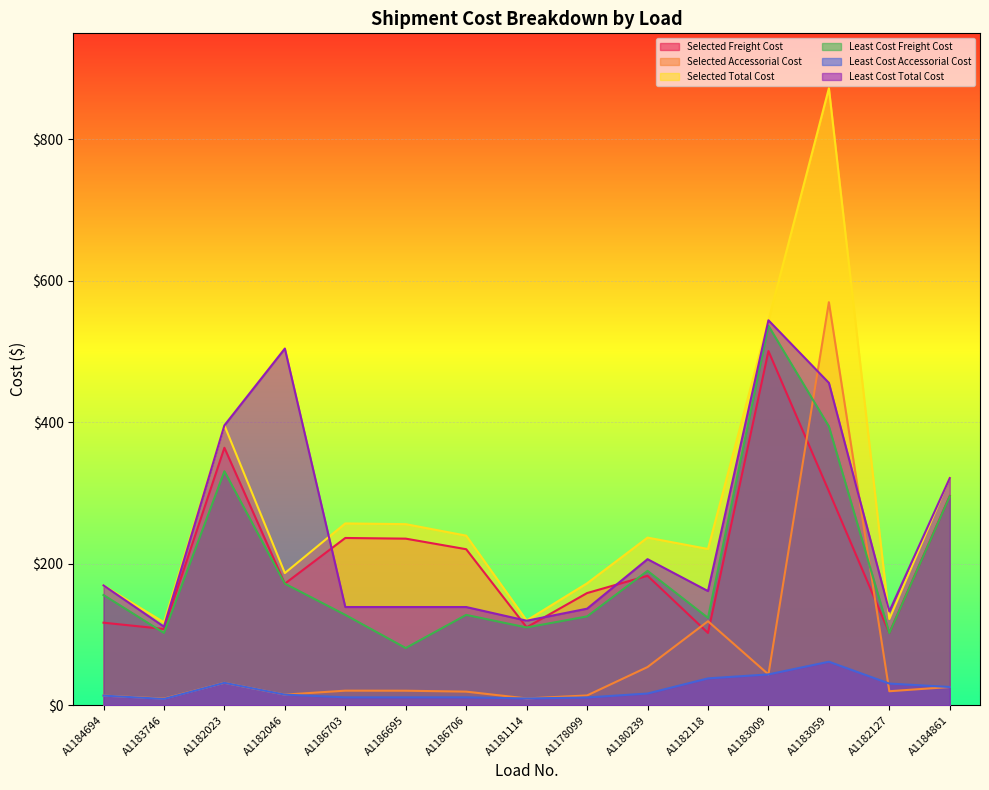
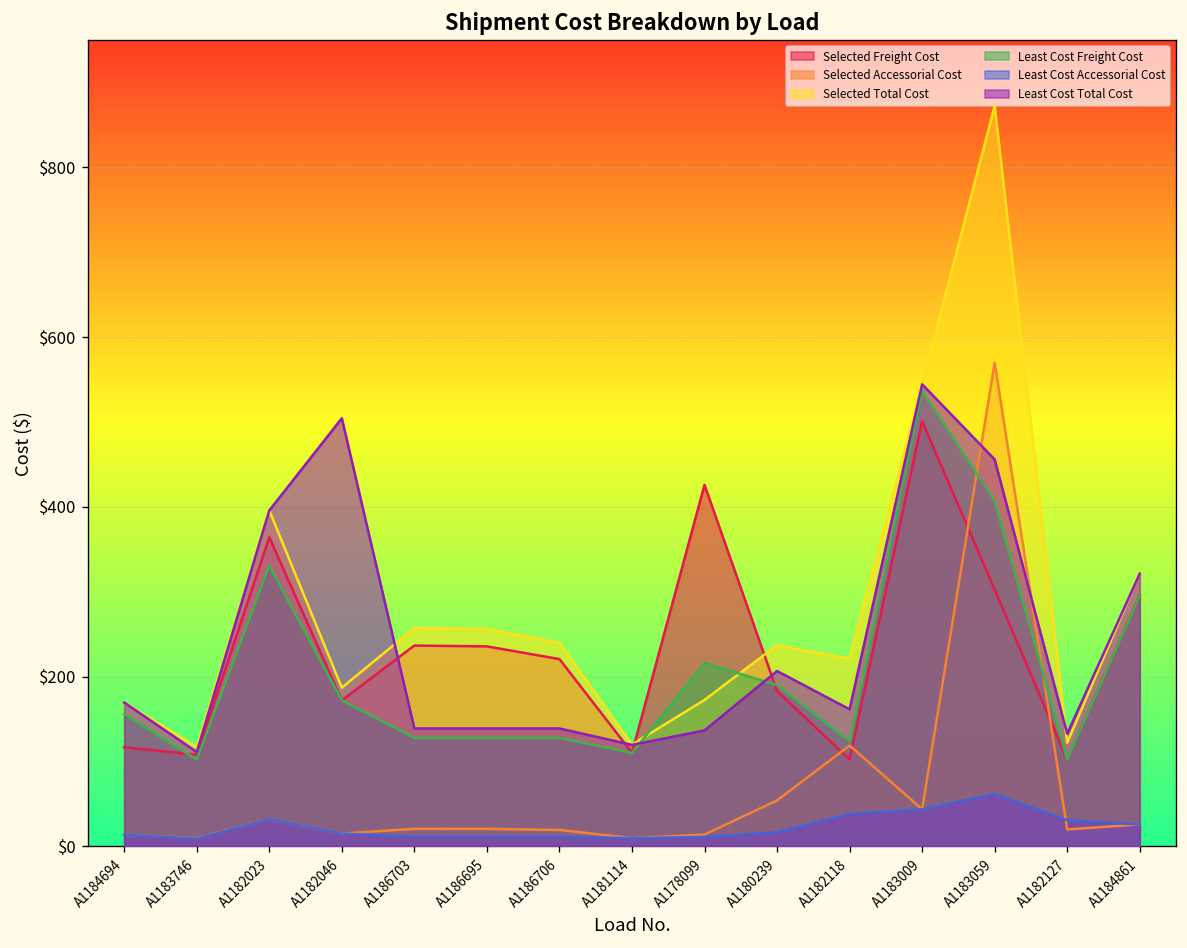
Least Cost Freight Cost, A1186695: $80 -> $130
Selected Freight Cost, A1178099: $160 -> $430
Least Cost Freight Cost, A1178099: $130 -> $220
Least Cost Freight Cost, A1183059: $390 -> $410
